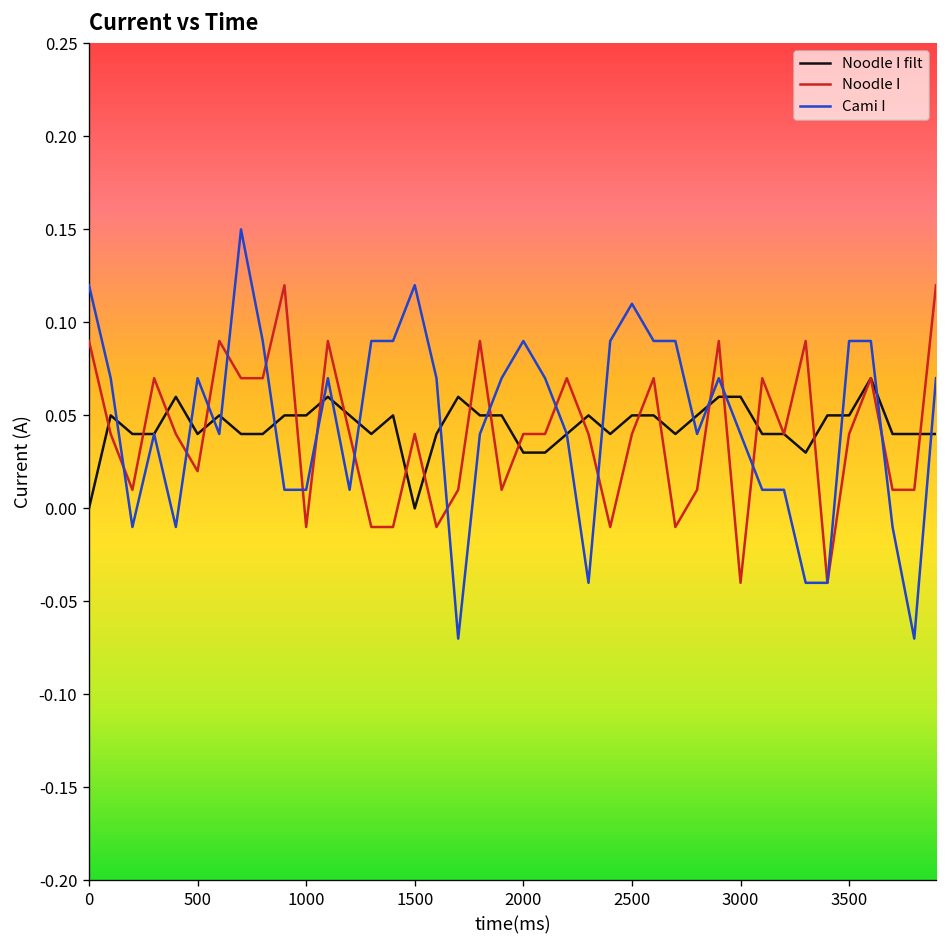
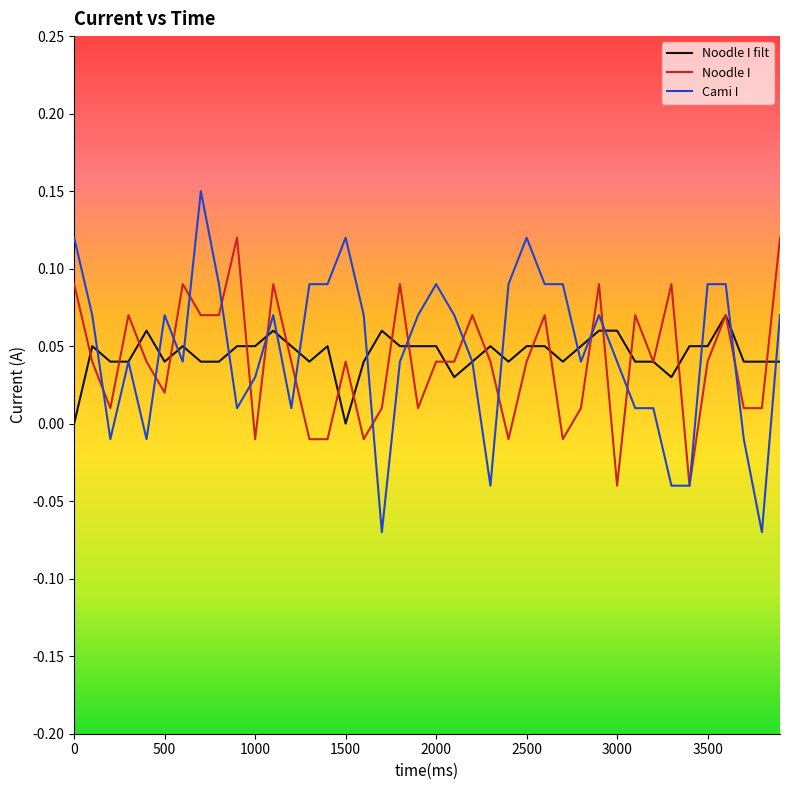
Cami I, 1000: 0.01 -> 0.03
Noodle I filt, 2000: 0.03 -> 0.05
Cami I, 2500: 0.11 -> 0.12
